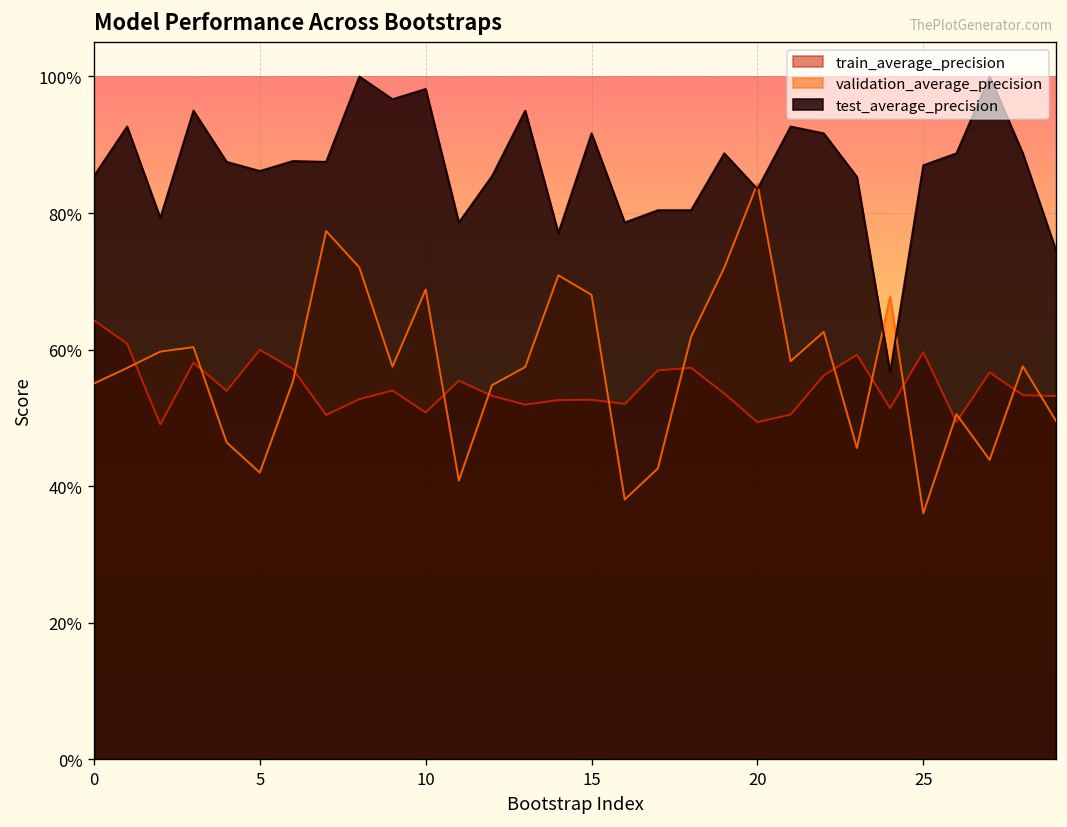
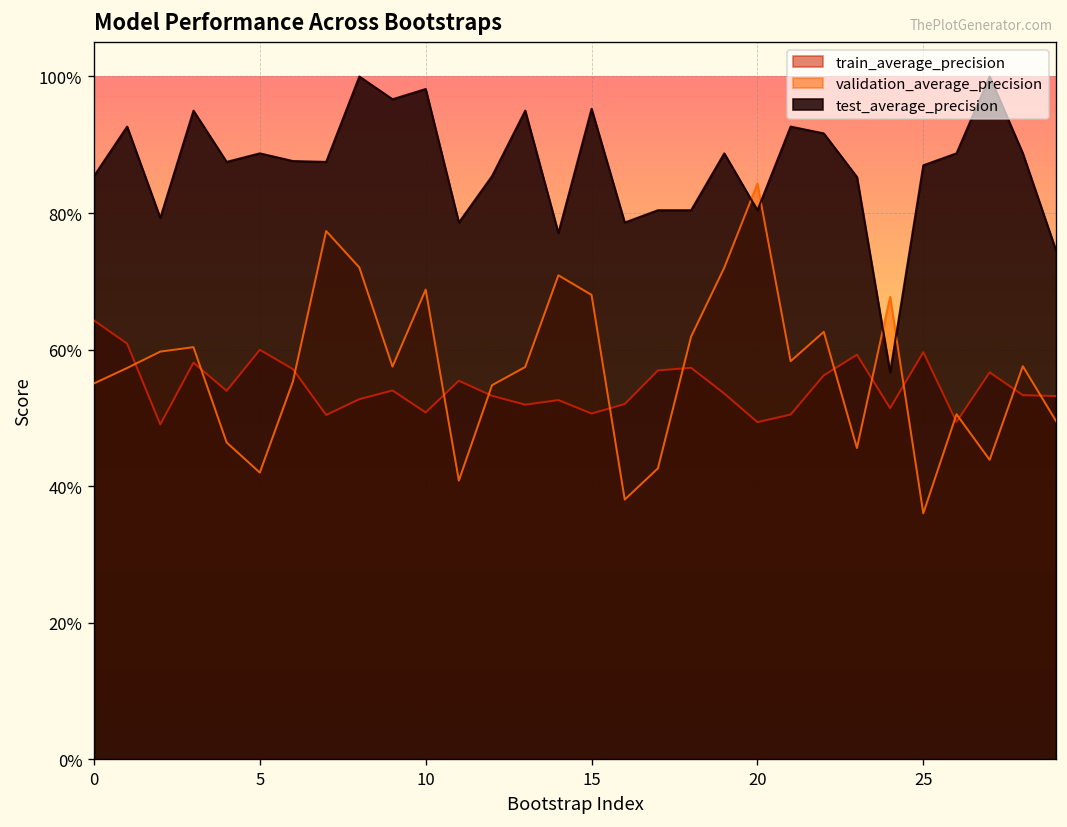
test_average_precision, 5: 86% -> 89%
train_average_precision, 15: 53% -> 51%
test_average_precision, 15: 92% -> 95%
test_average_precision, 20: 84% -> 80%
